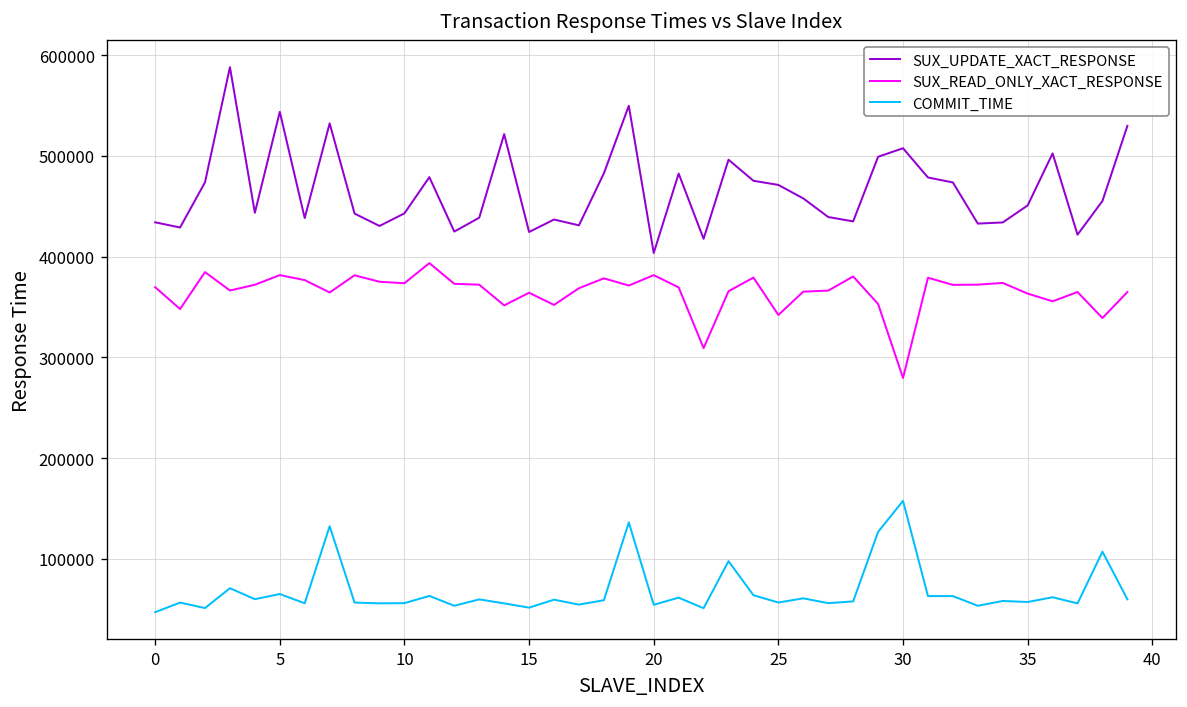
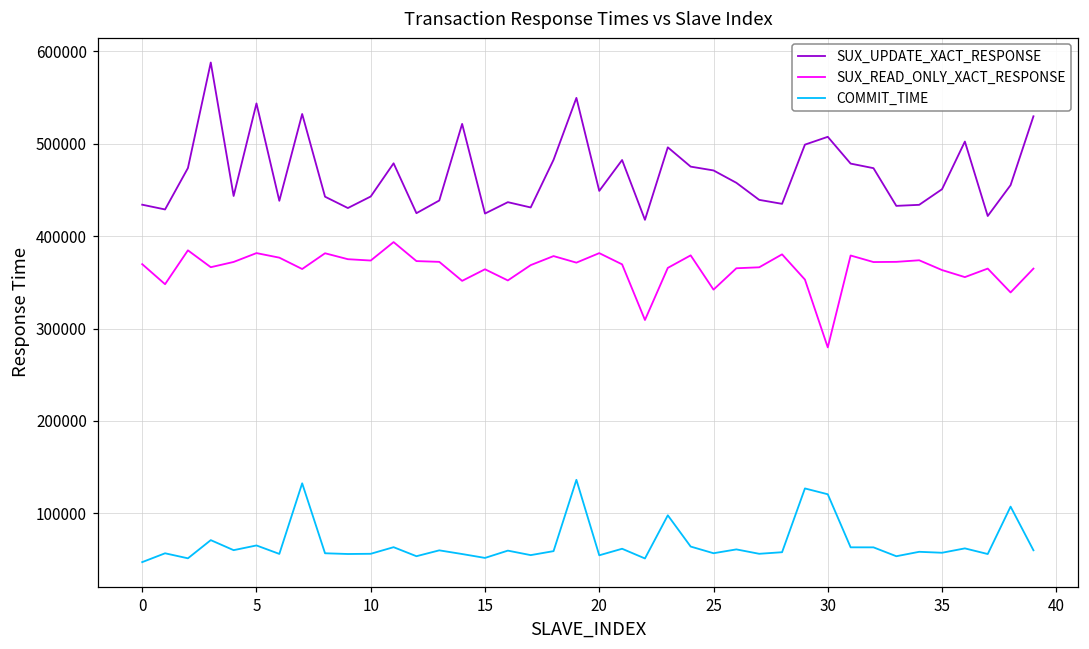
SUX_UPDATE_XACT_RESPONSE, 20: 400000 -> 450000
COMMIT_TIME, 30: 160000 -> 120000
